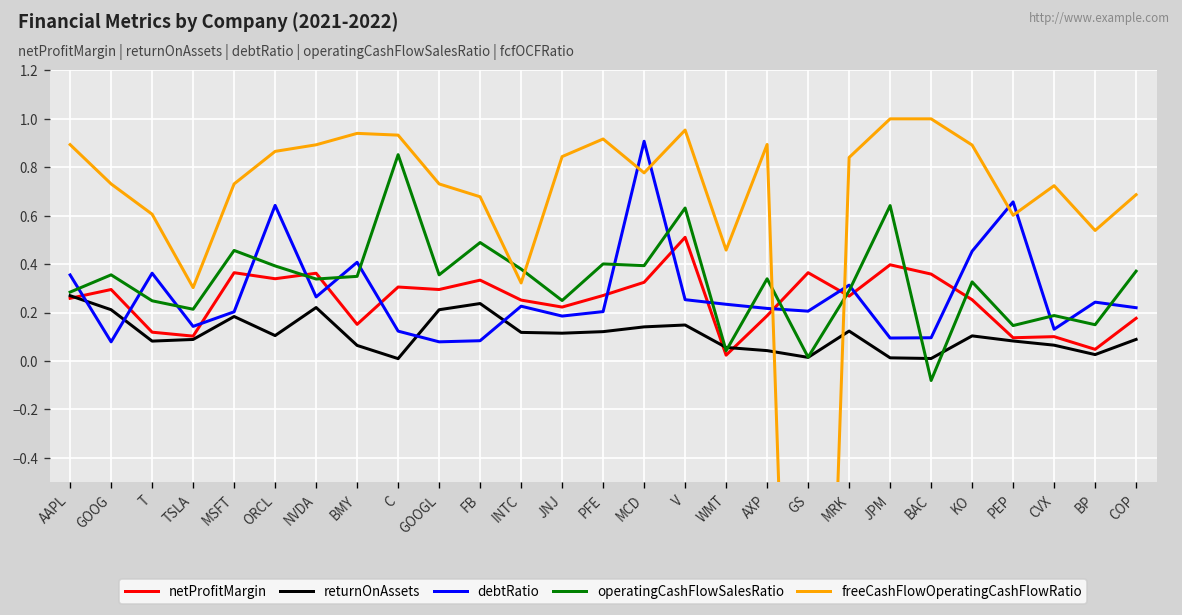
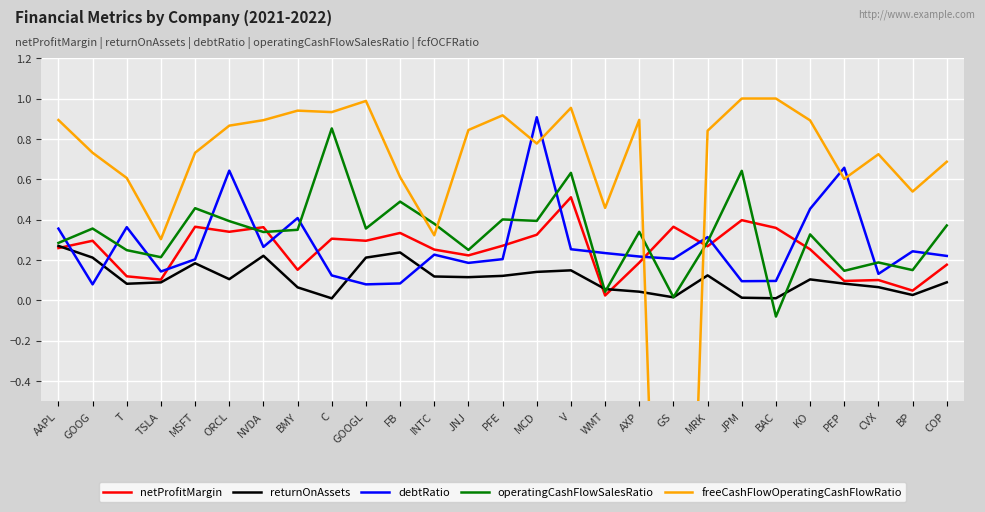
freeCashFlowOperatingCashFlowRatio, GOOGL: 0.73 -> 0.99
freeCashFlowOperatingCashFlowRatio, FB: 0.68 -> 0.61
